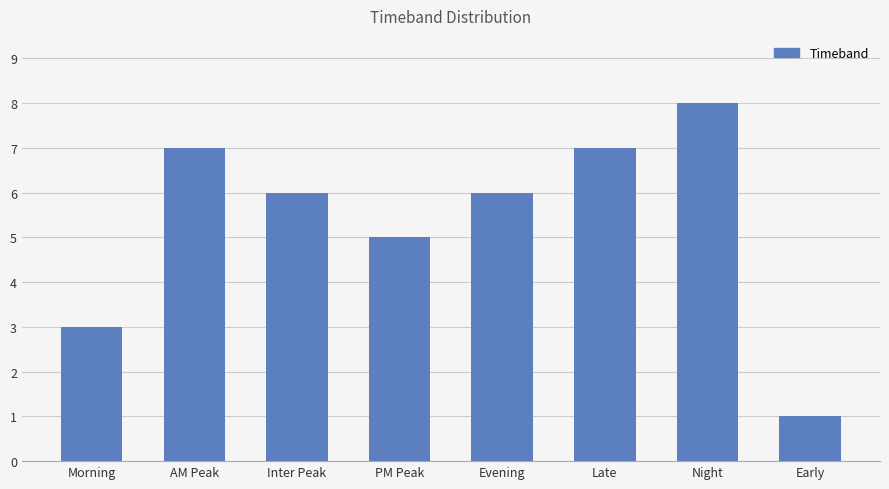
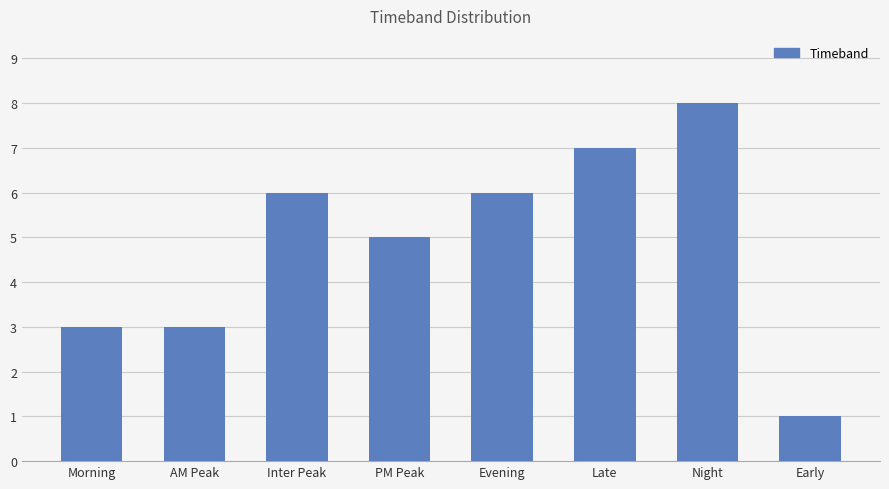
AM Peak: 7 -> 3
